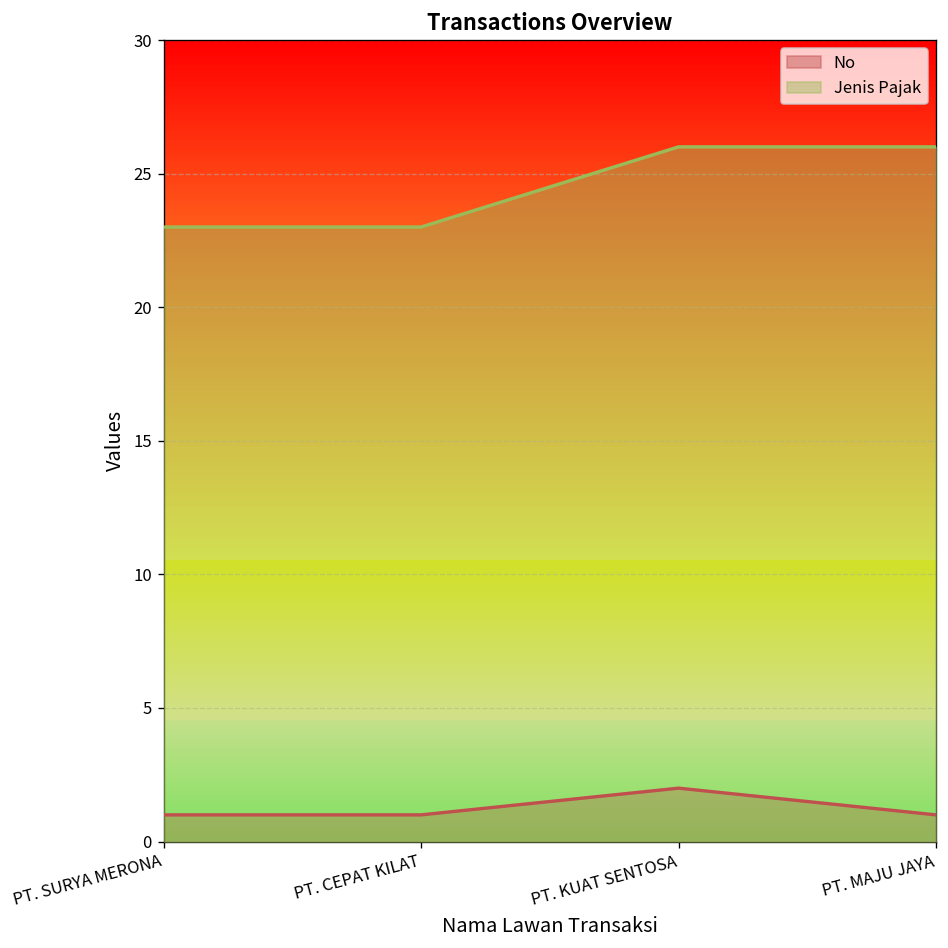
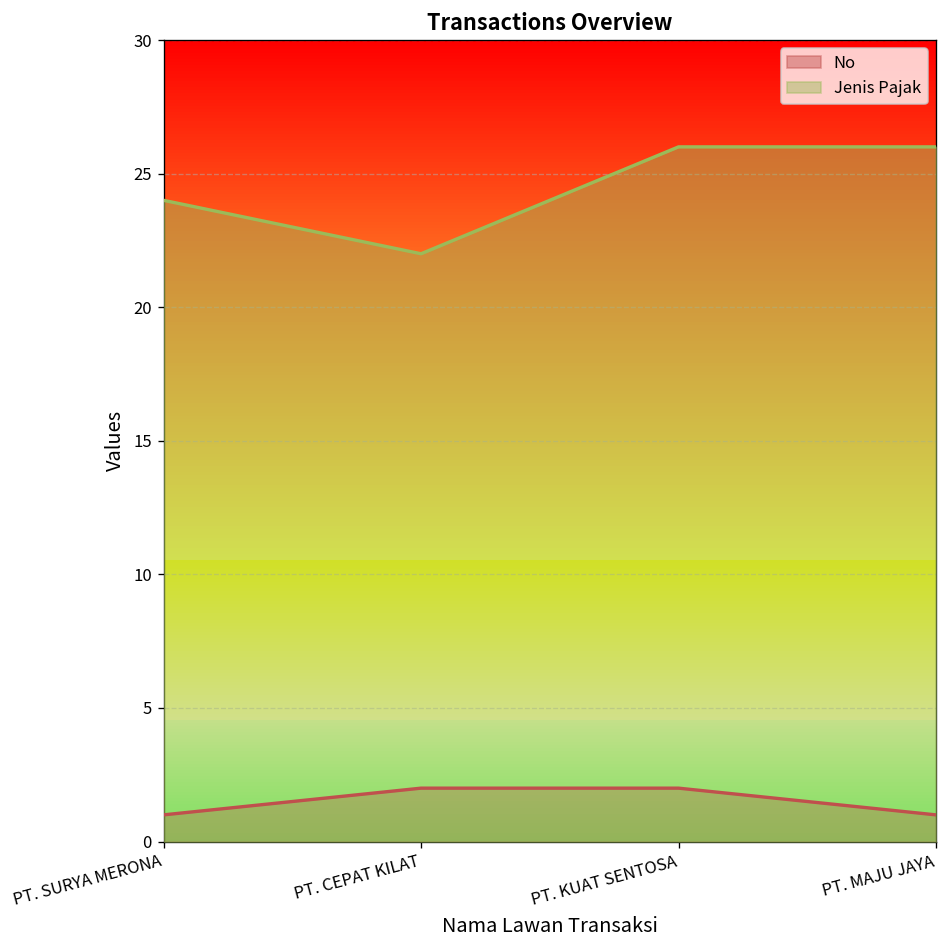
Jenis Pajak, PT. SURYA MERONA: 23 -> 24
No, PT. CEPAT KILAT: 1 -> 2
Jenis Pajak, PT. CEPAT KILAT: 23 -> 22
